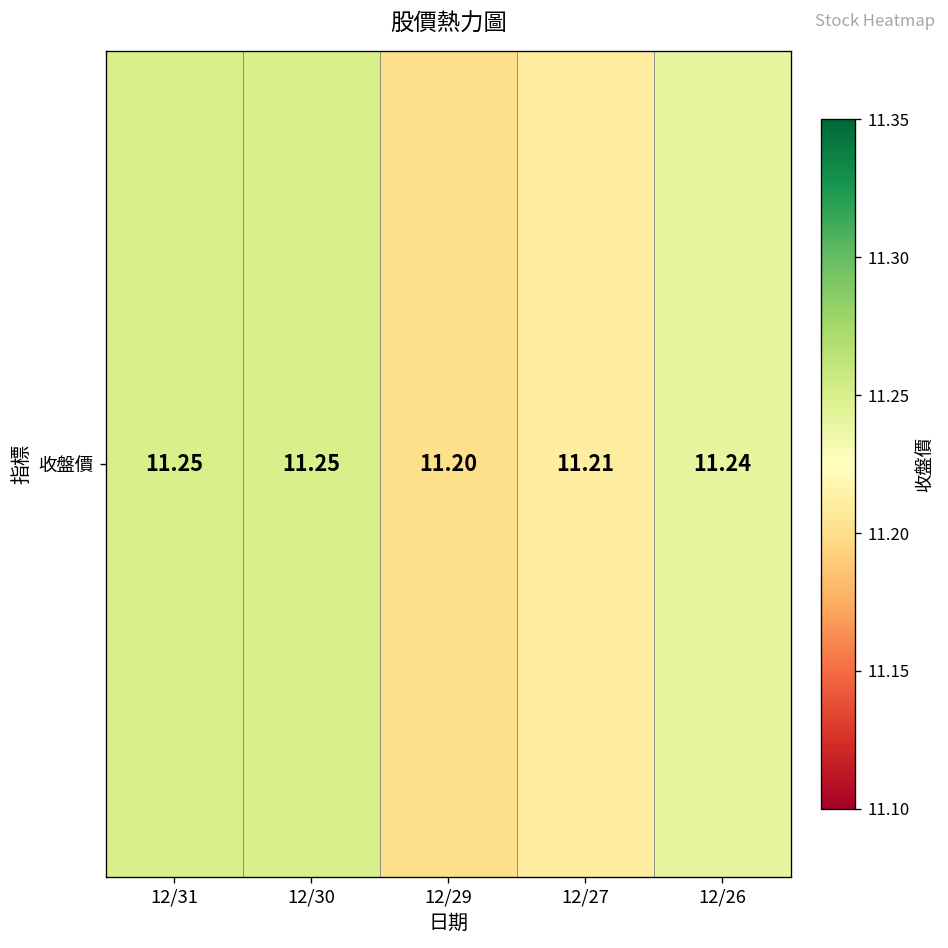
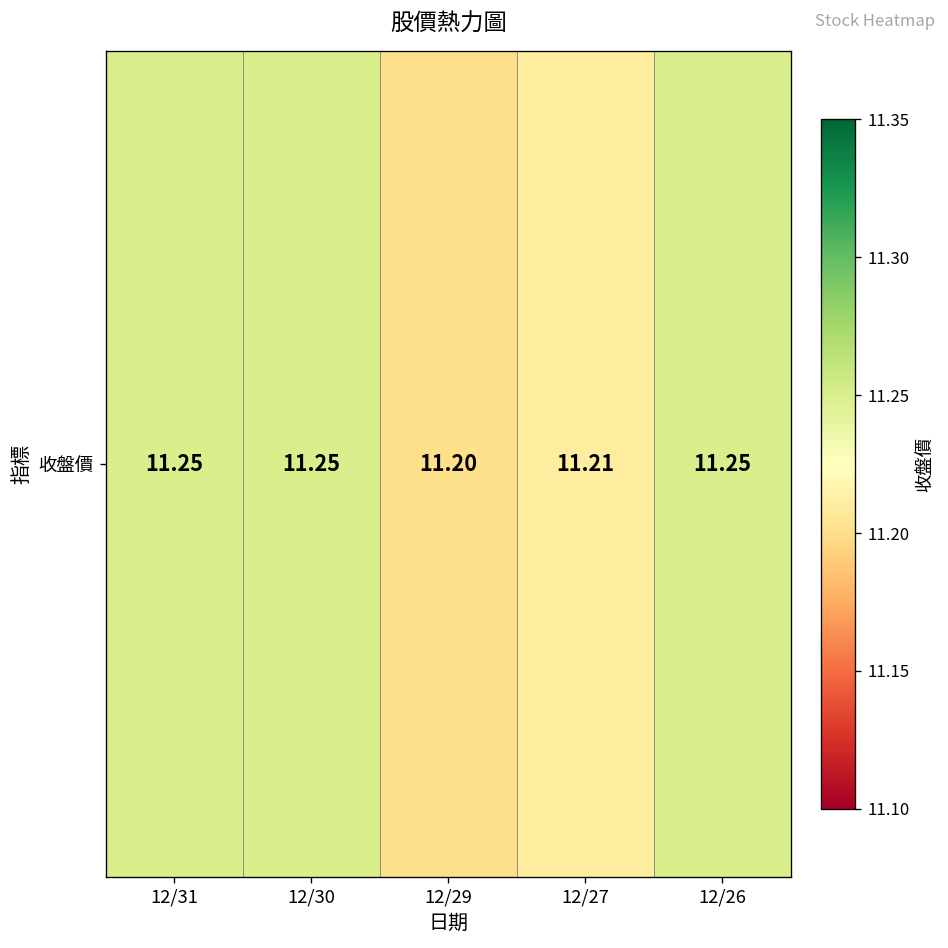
收盤價, 12/26: 11.24 -> 11.25
